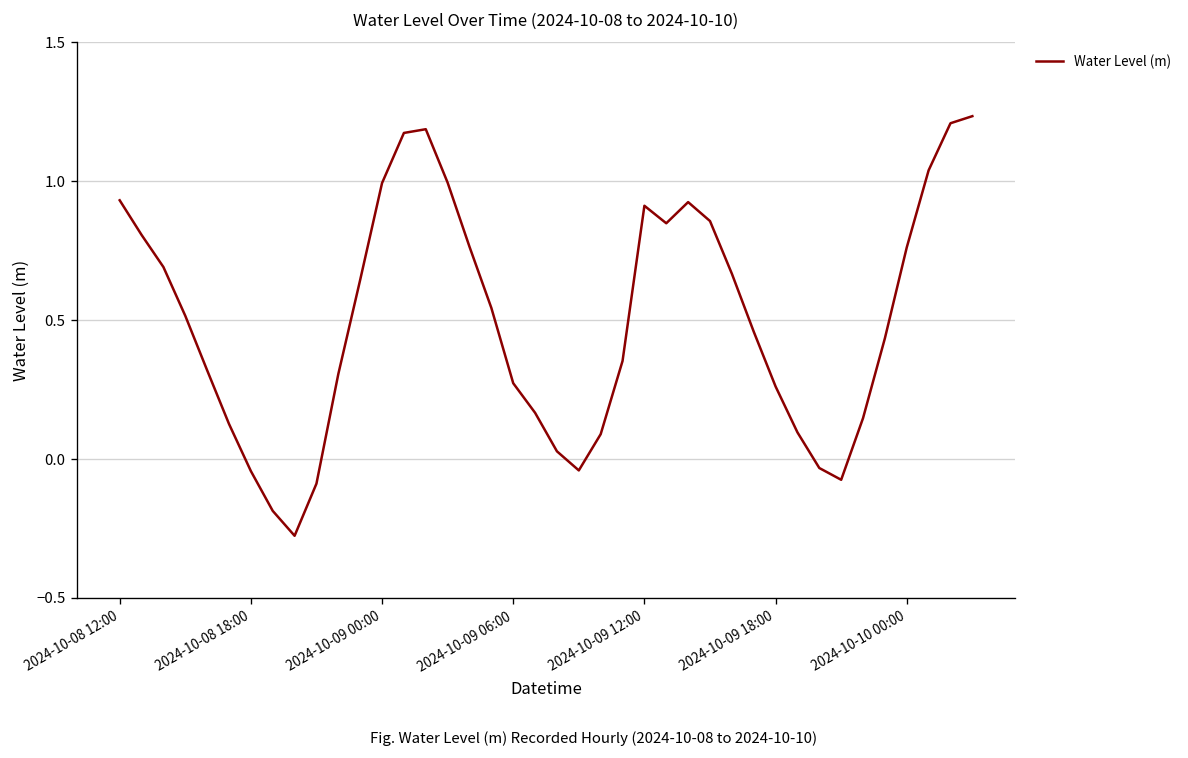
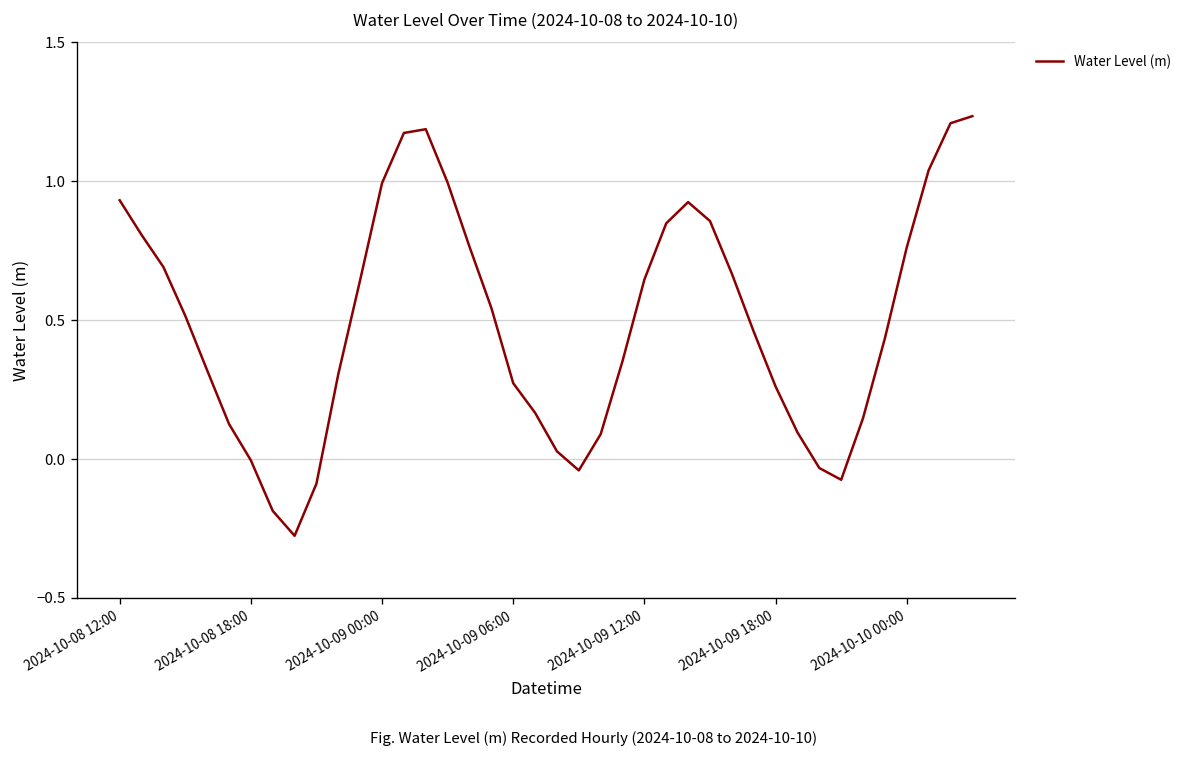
2024-10-08 18:00: -0.04 -> -0.01
2024-10-09 12:00: 0.91 -> 0.65
